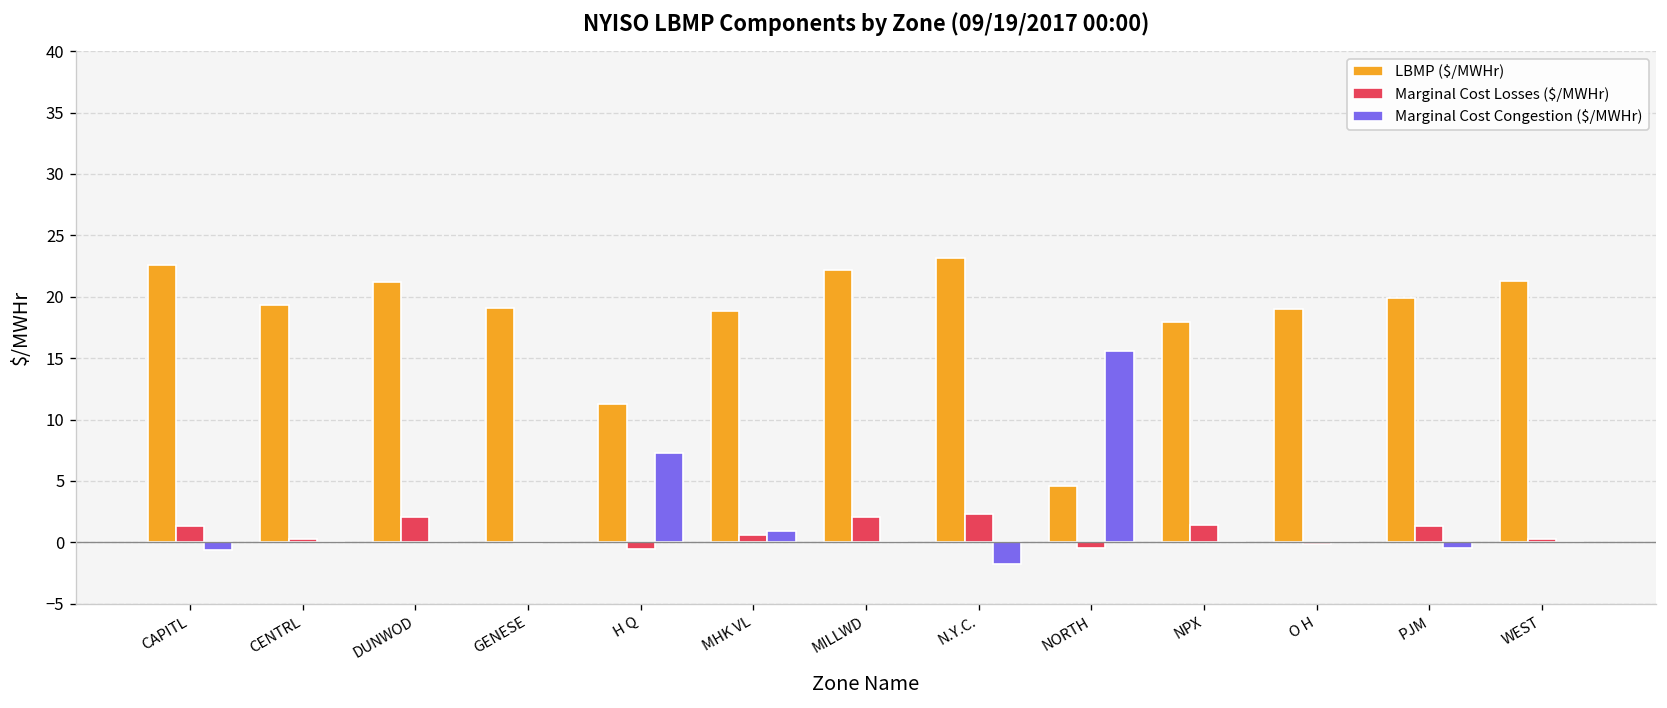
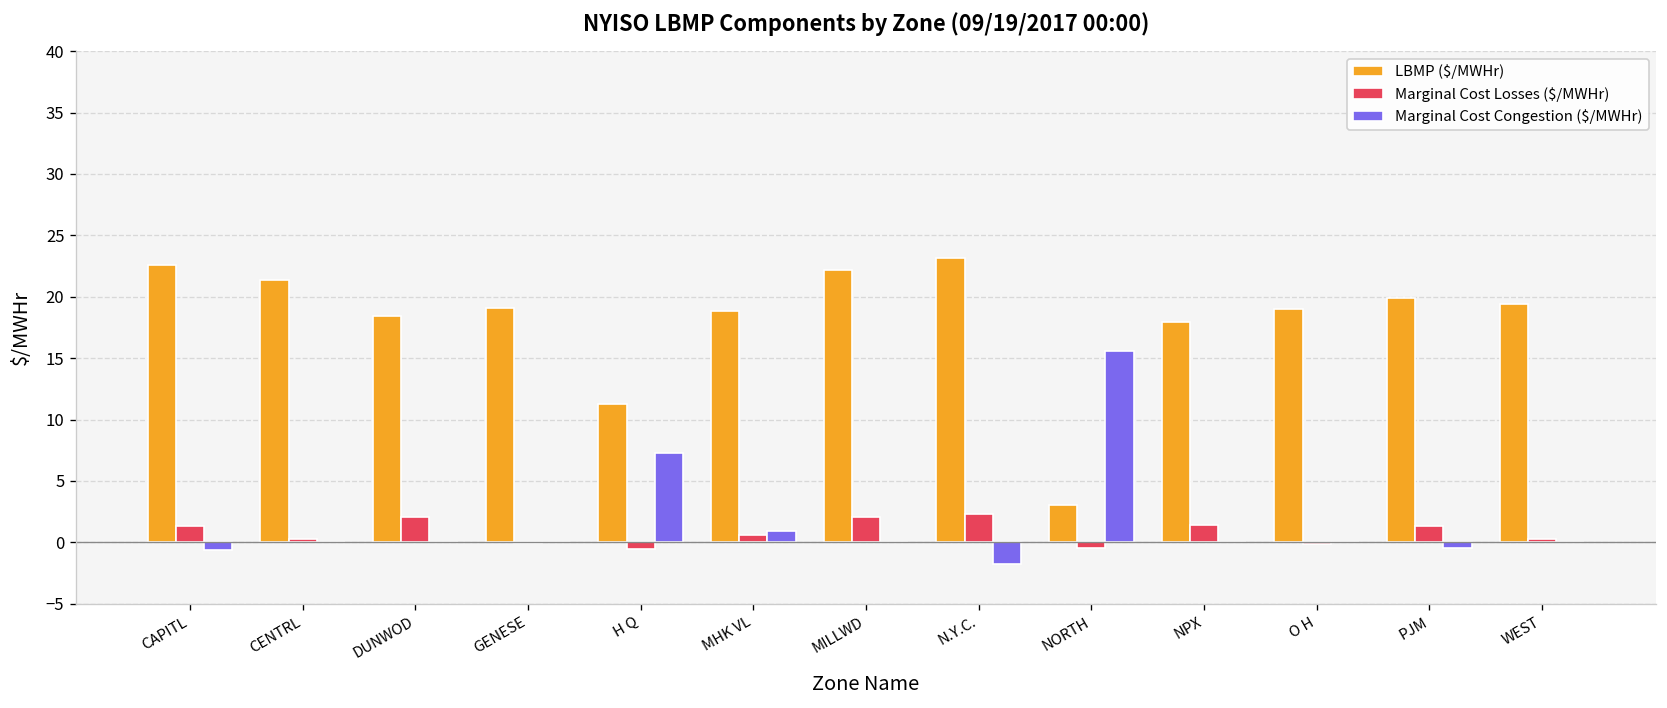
LBMP ($/MWHr), CENTRL: 19.3 -> 21.4
LBMP ($/MWHr), DUNWOD: 21.2 -> 18.4
LBMP ($/MWHr), NORTH: 4.6 -> 3.0
LBMP ($/MWHr), WEST: 21.3 -> 19.4
